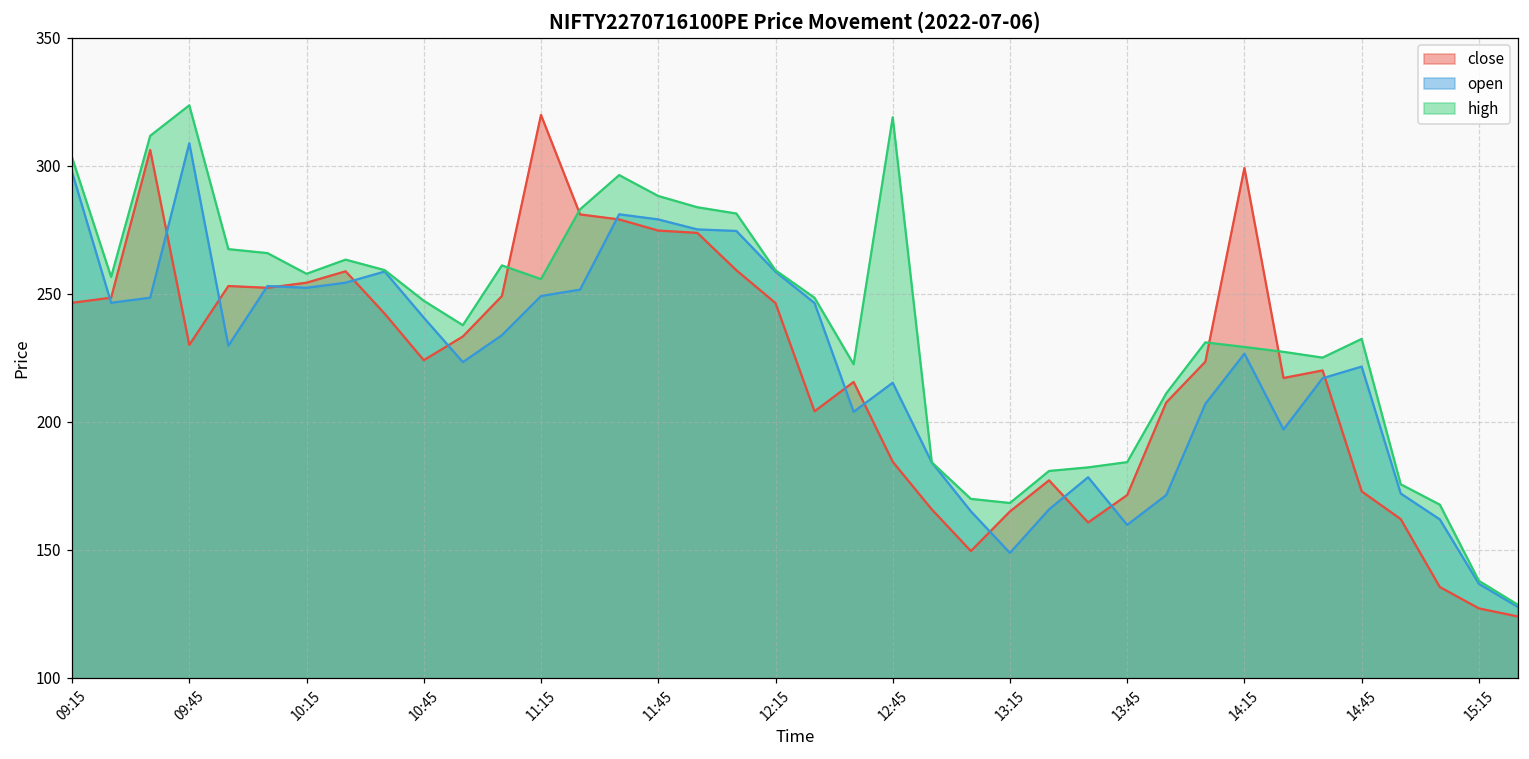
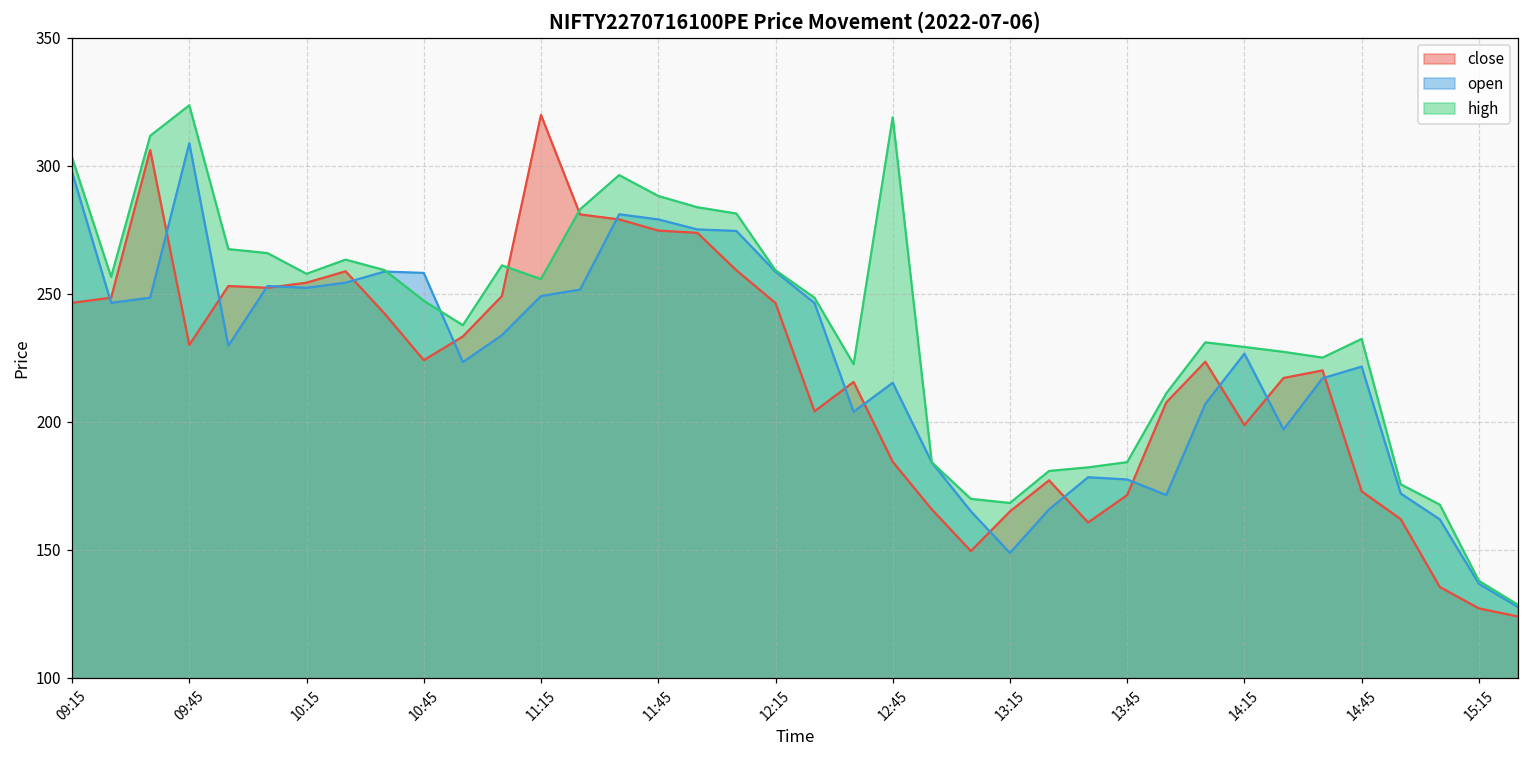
open, 10:45: 241 -> 258
open, 13:45: 160 -> 177
close, 14:15: 299 -> 199
